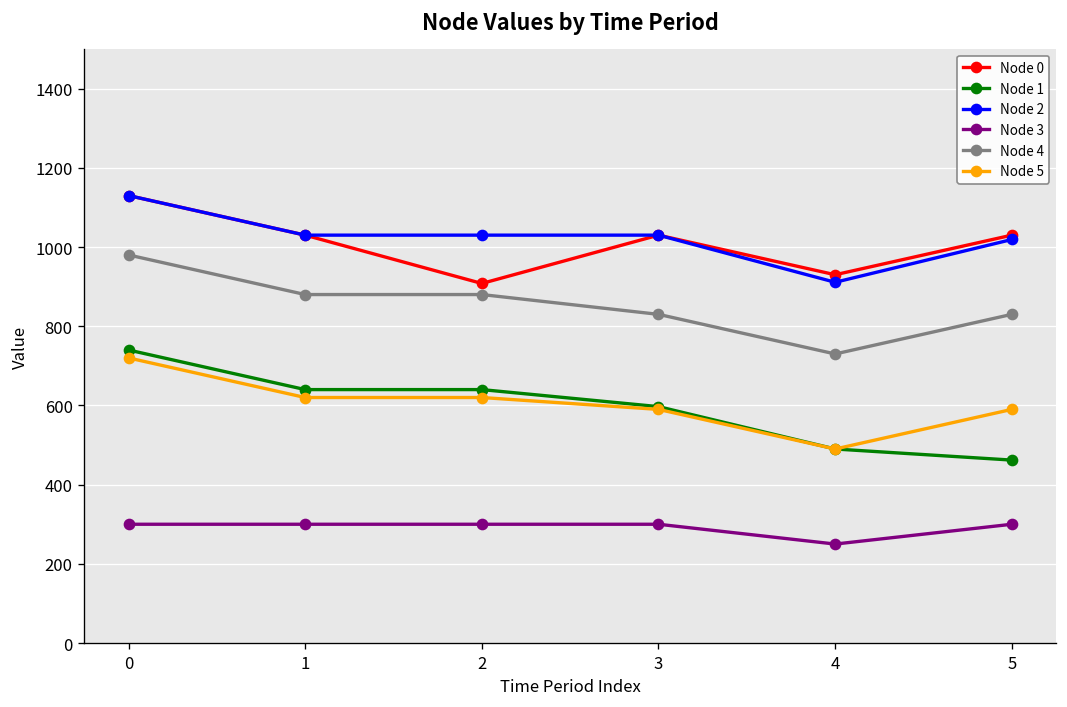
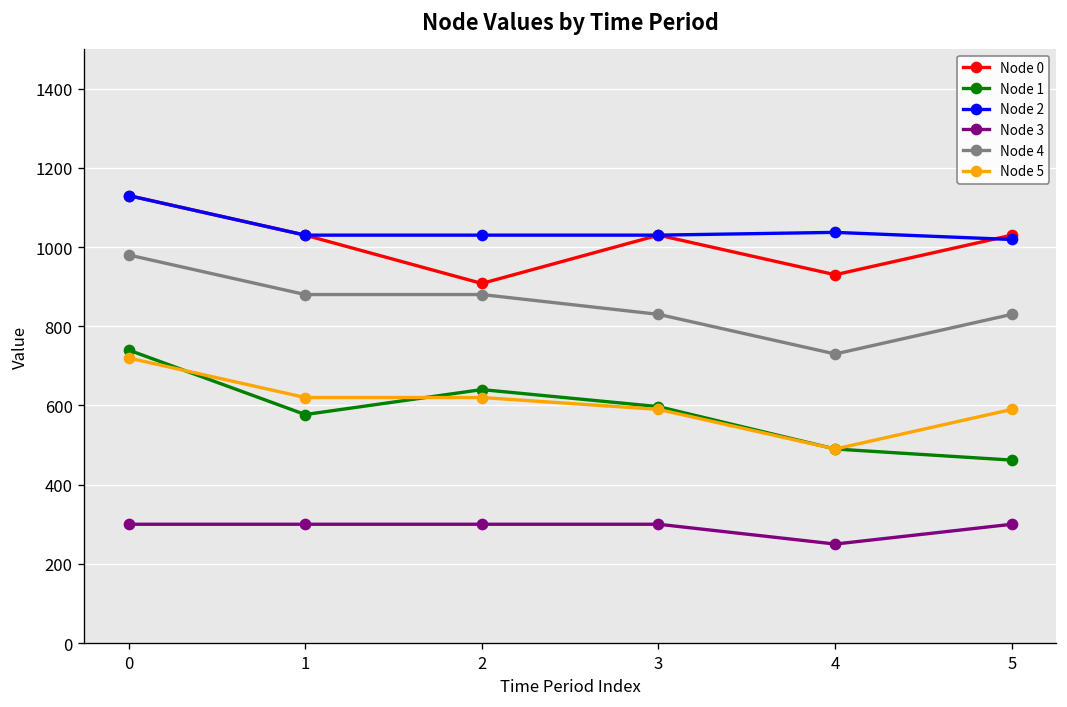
Node 1, 1: 640 -> 580
Node 2, 4: 910 -> 1040
